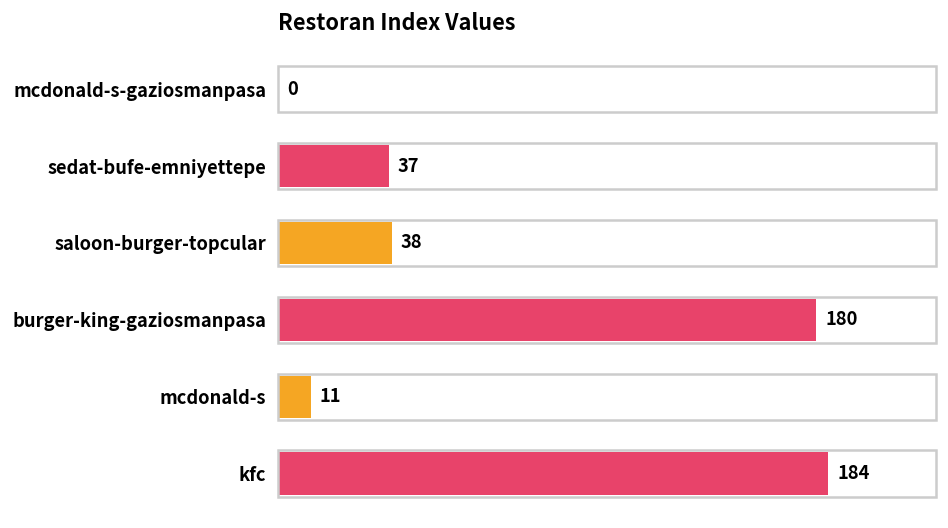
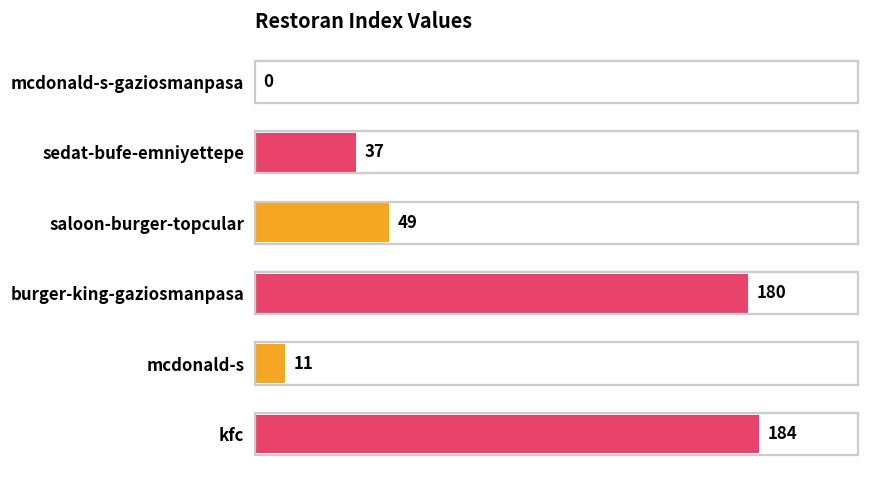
saloon-burger-topcular: 38 -> 49
